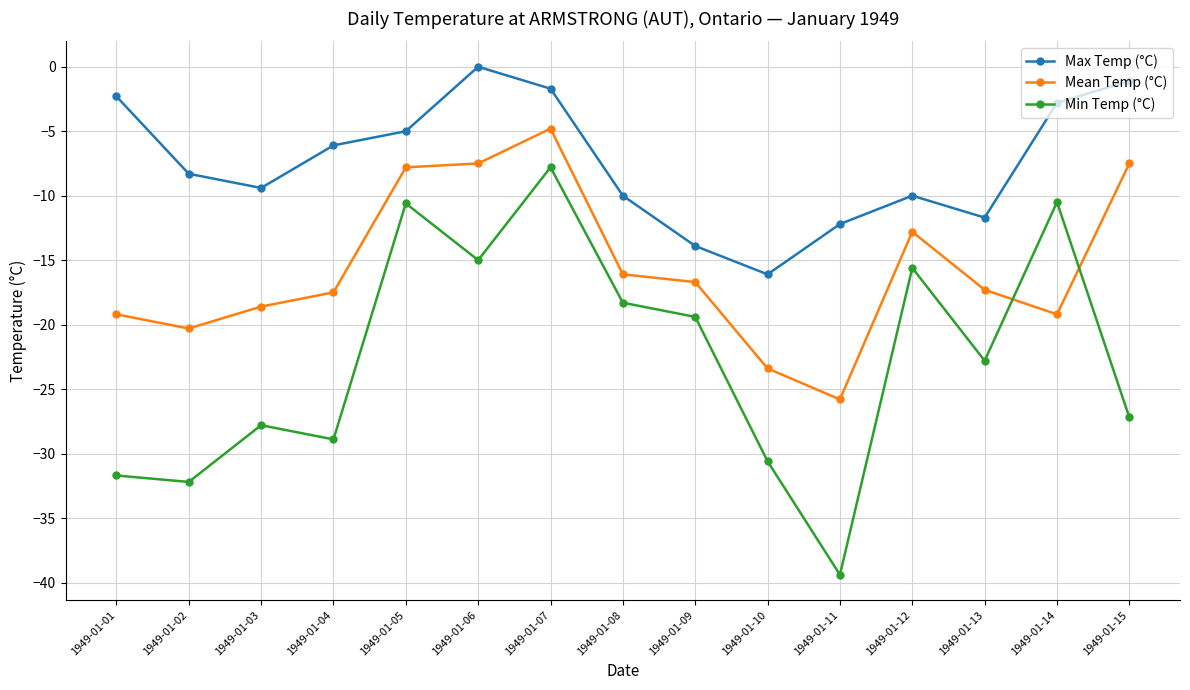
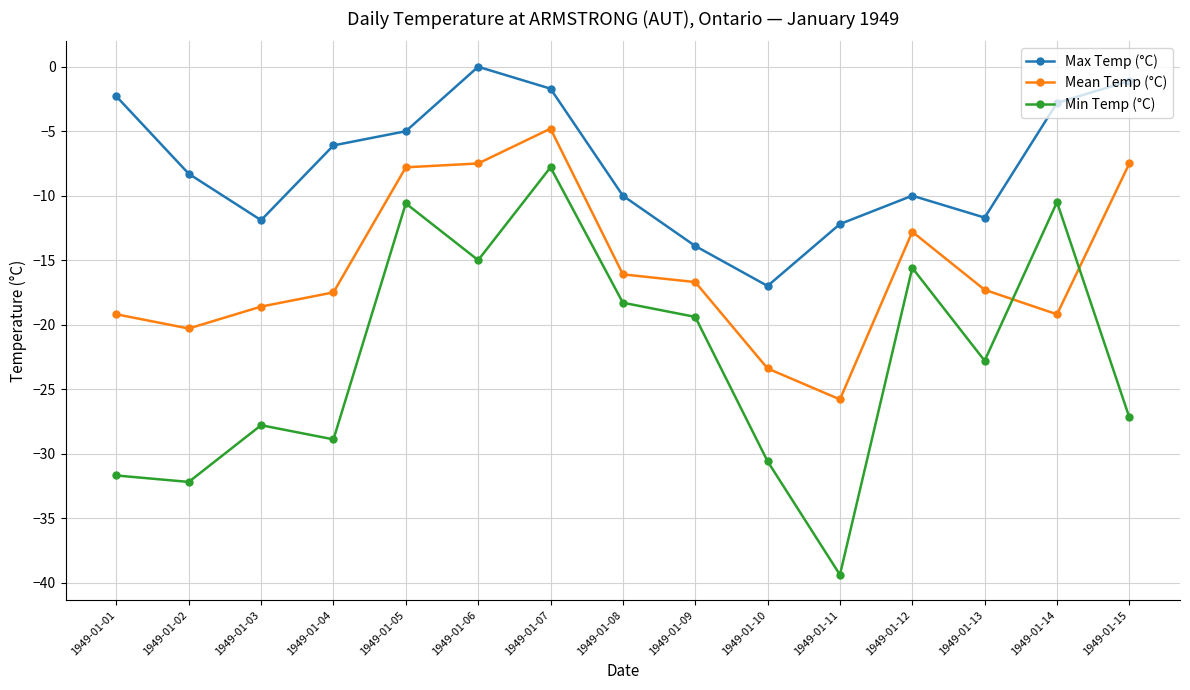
Max Temp (°C), 1949-01-03: -9.4 -> -11.9
Max Temp (°C), 1949-01-10: -16.1 -> -17.0
